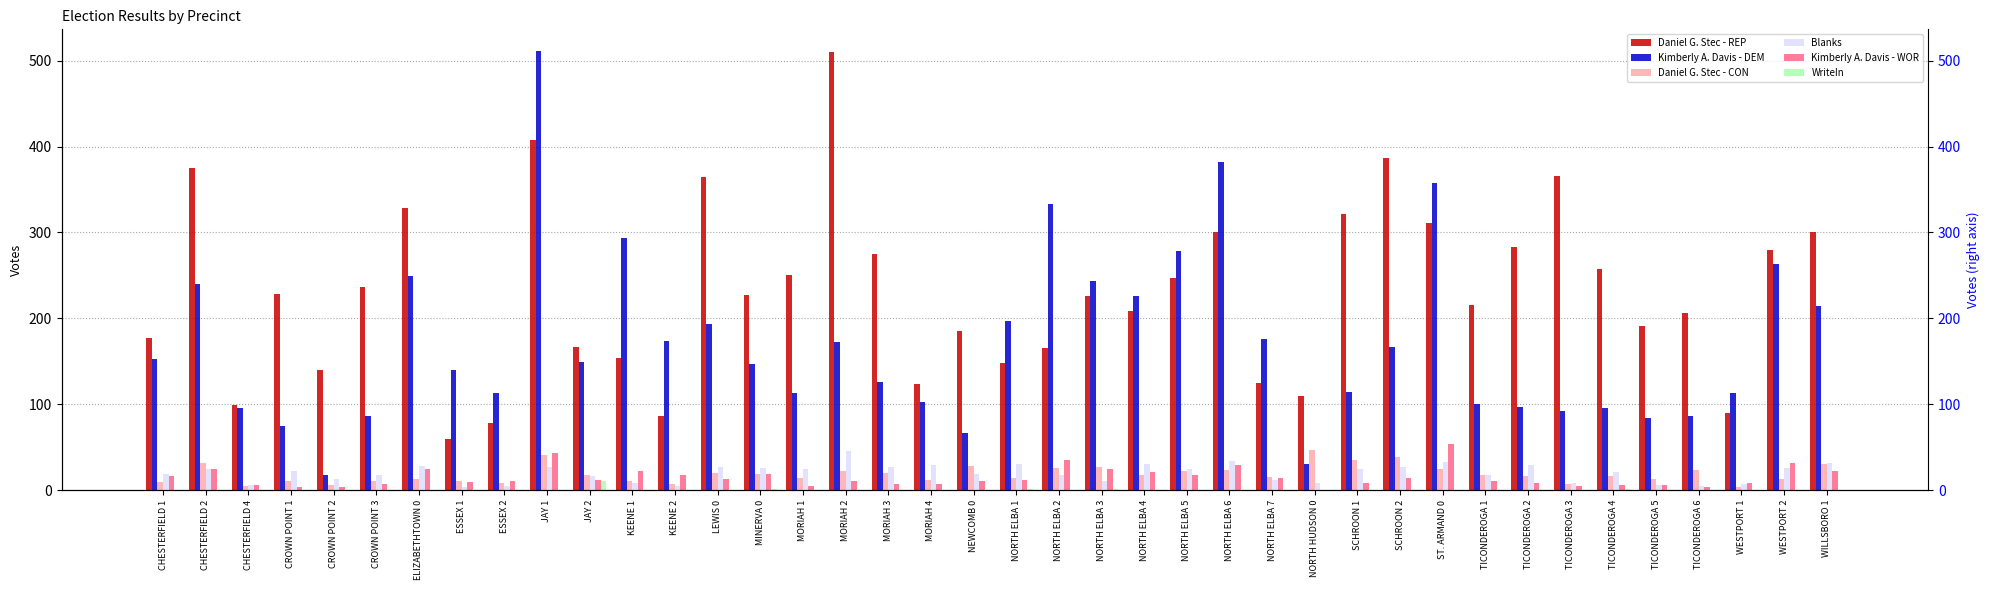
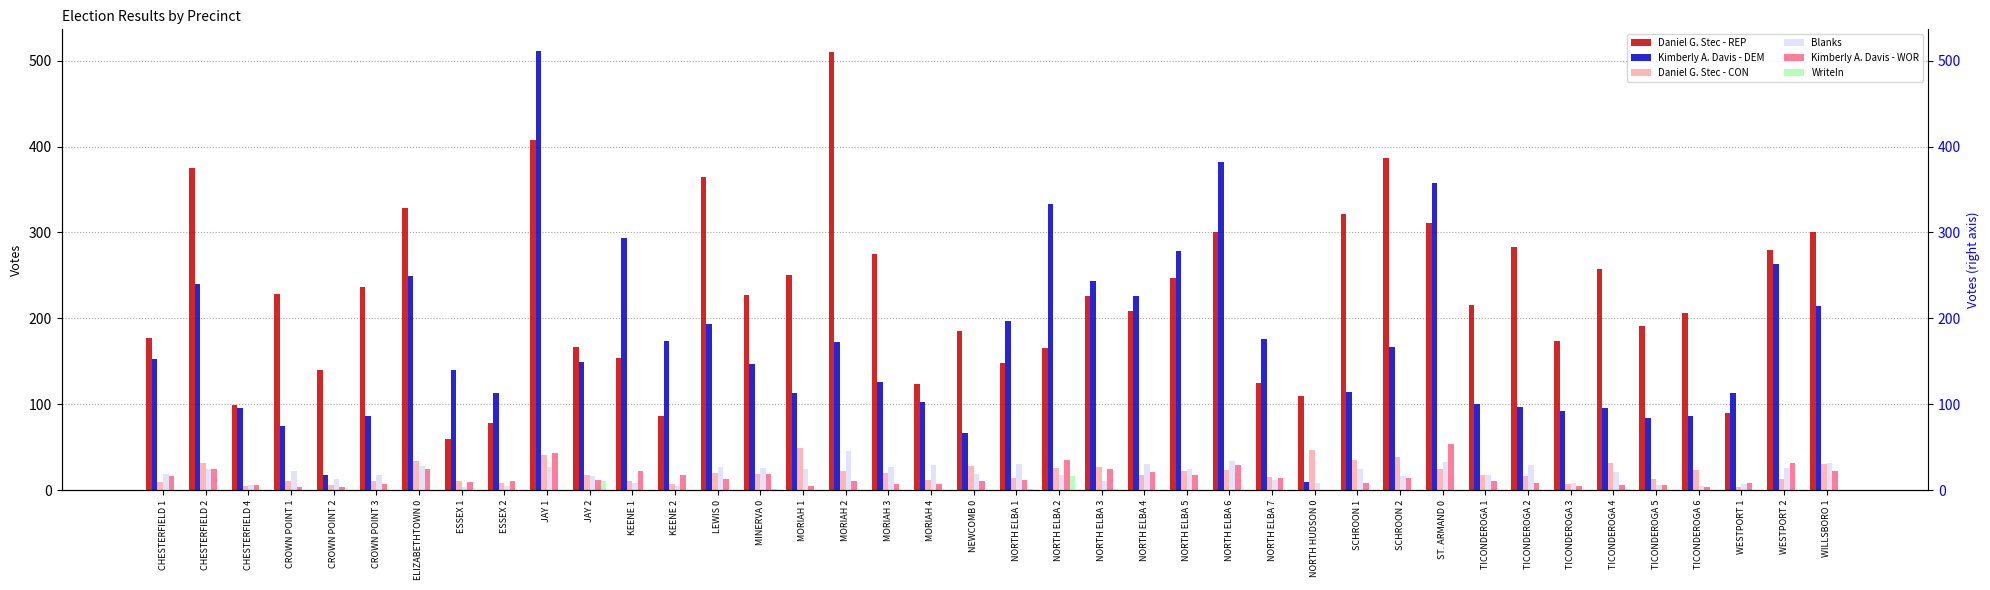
Daniel G. Stec - CON, ELIZABETHTOWN 0: 10 -> 30
Daniel G. Stec - CON, MORIAH 1: 10 -> 50
WriteIn, NORTH ELBA 2: 0 -> 20
Kimberly A. Davis - DEM, NORTH HUDSON 0: 30 -> 10
Blanks, SCHROON 2: 30 -> 20
Daniel G. Stec - REP, TICONDEROGA 3: 370 -> 170
Daniel G. Stec - CON, TICONDEROGA 4: 20 -> 30
